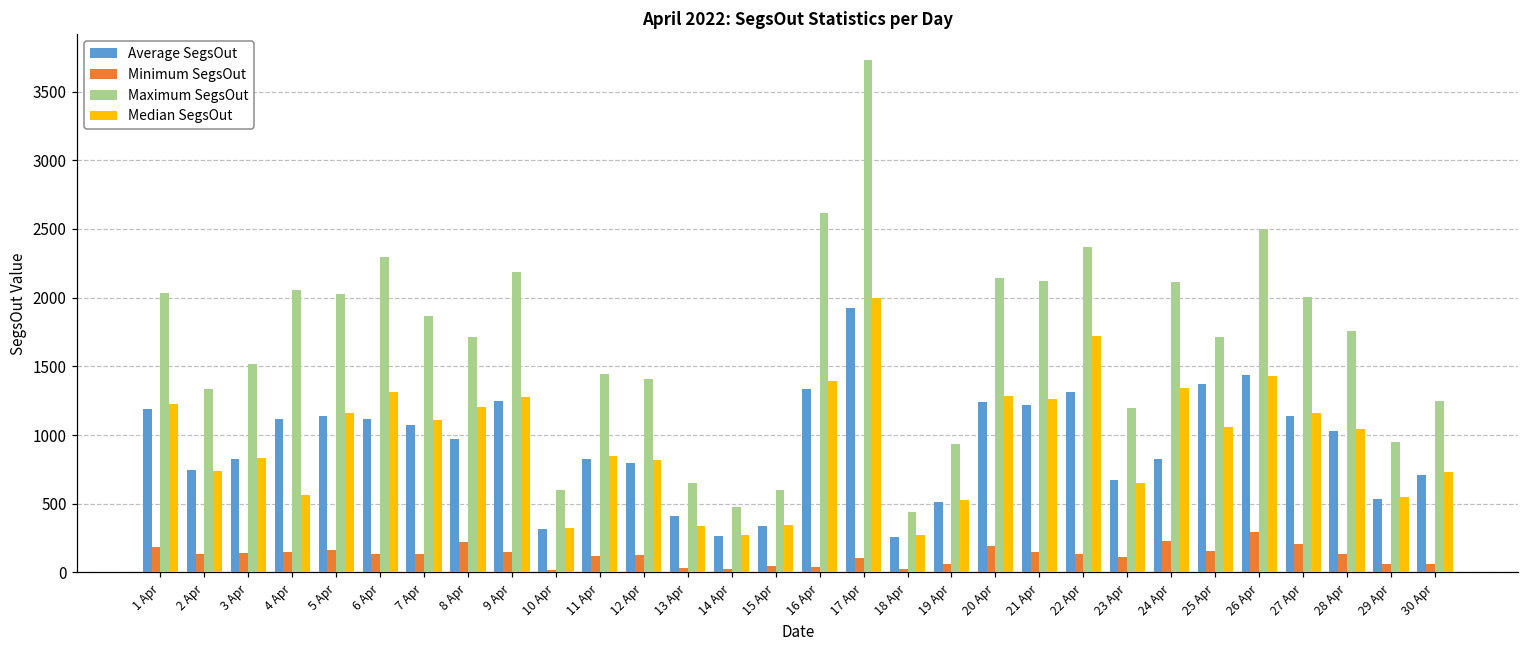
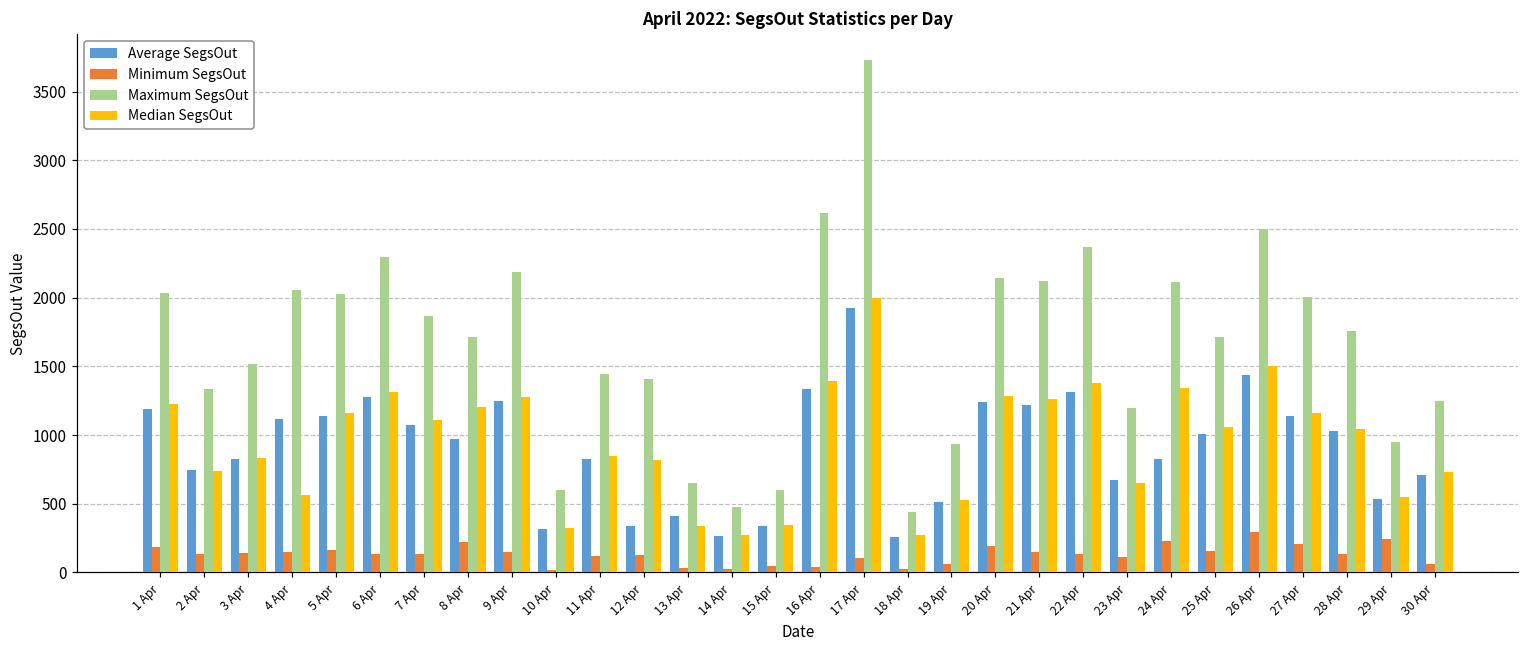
Average SegsOut, 6 Apr: 1120 -> 1280
Average SegsOut, 12 Apr: 800 -> 340
Median SegsOut, 22 Apr: 1720 -> 1380
Average SegsOut, 25 Apr: 1370 -> 1000
Median SegsOut, 26 Apr: 1430 -> 1510
Minimum SegsOut, 29 Apr: 60 -> 250
